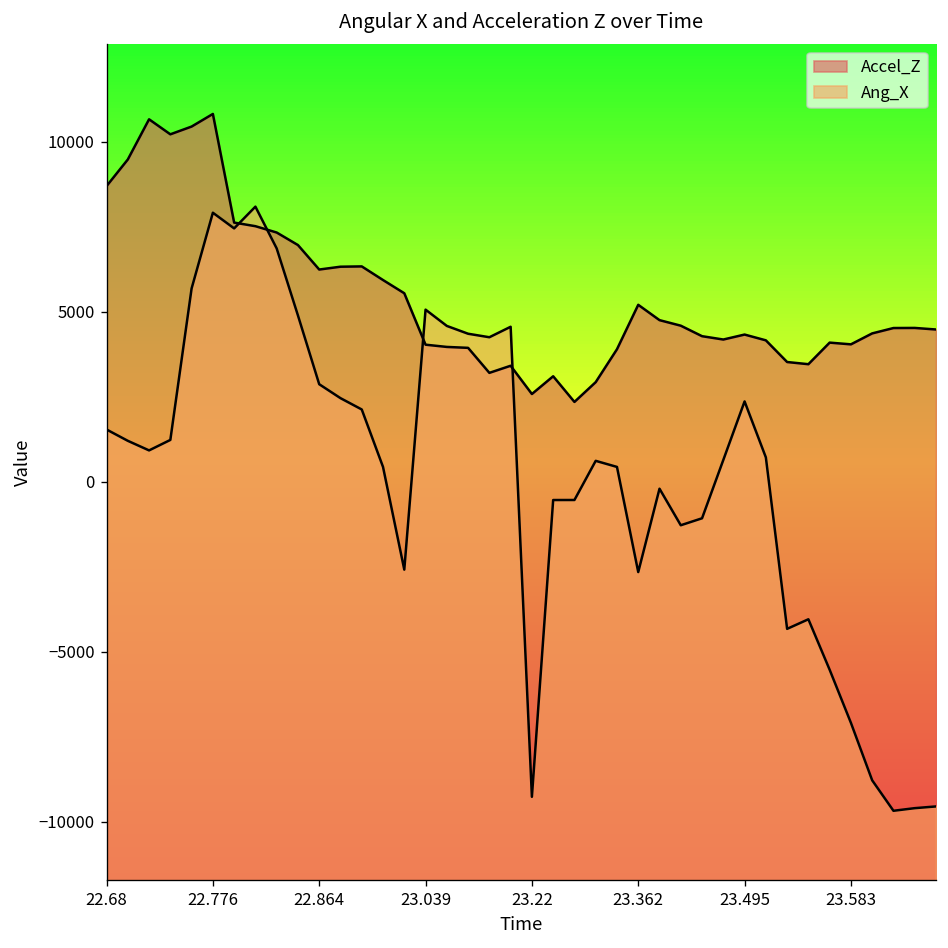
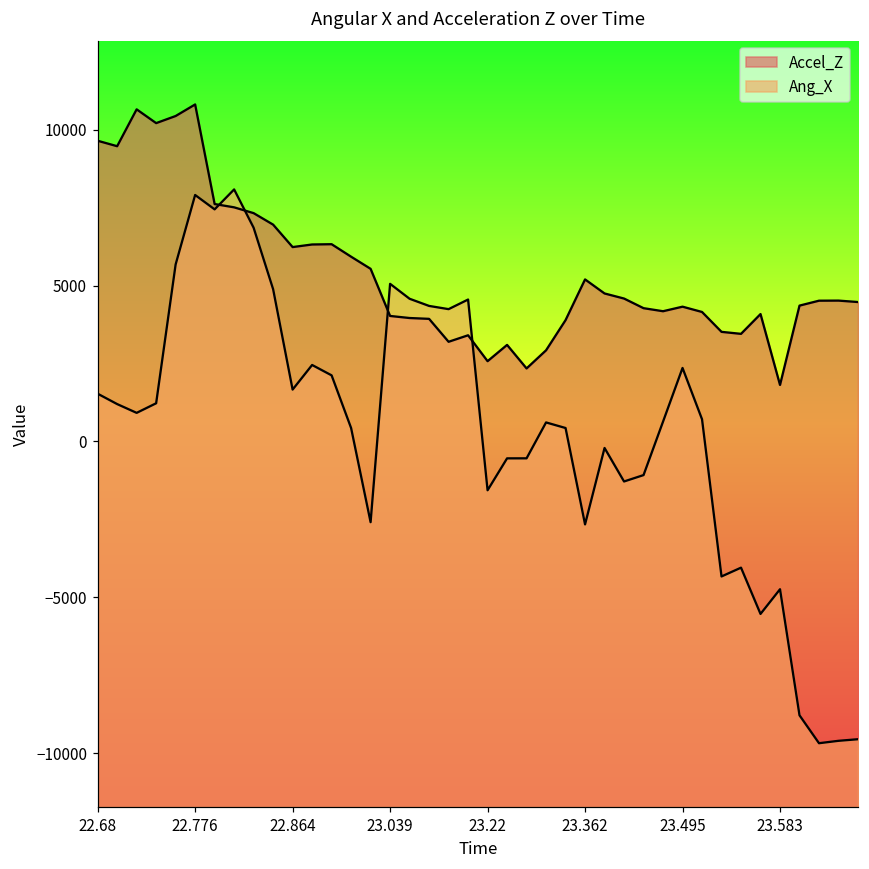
Accel_Z, 22.68: 8700 -> 9700
Ang_X, 22.864: 2900 -> 1700
Ang_X, 23.22: -9300 -> -1600
Accel_Z, 23.583: 4000 -> 1800
Ang_X, 23.583: -7100 -> -4700
